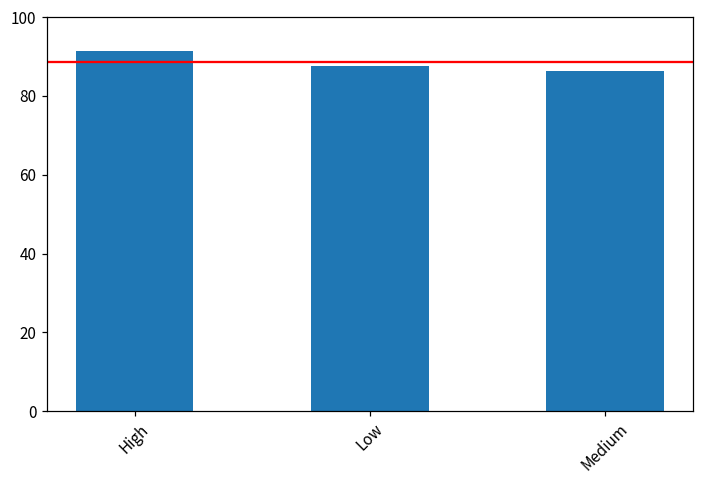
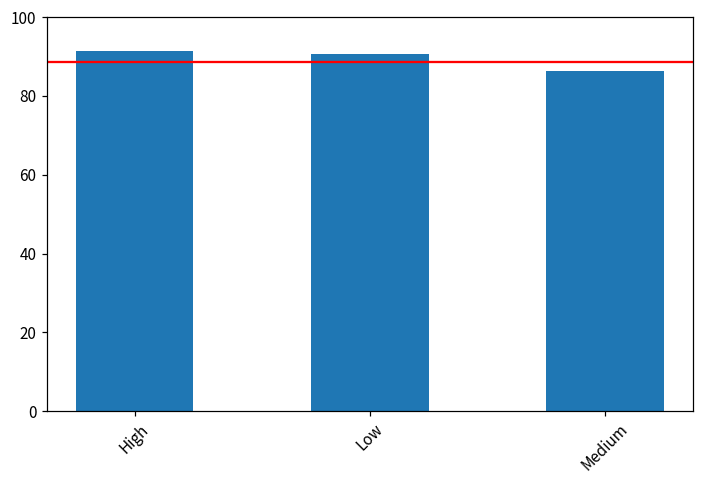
Low: 88 -> 91
